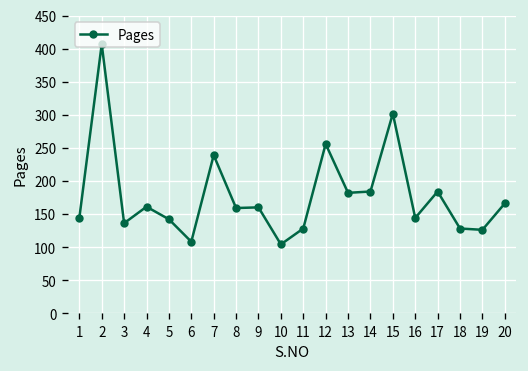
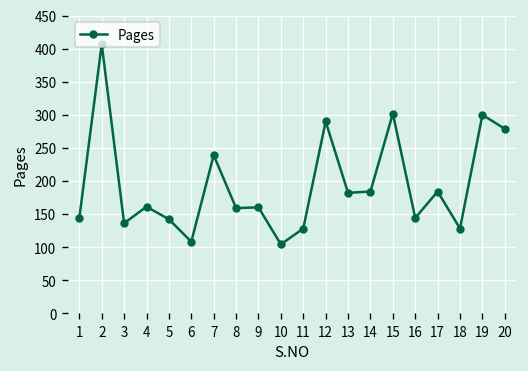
12: 260 -> 290
19: 130 -> 300
20: 170 -> 280
